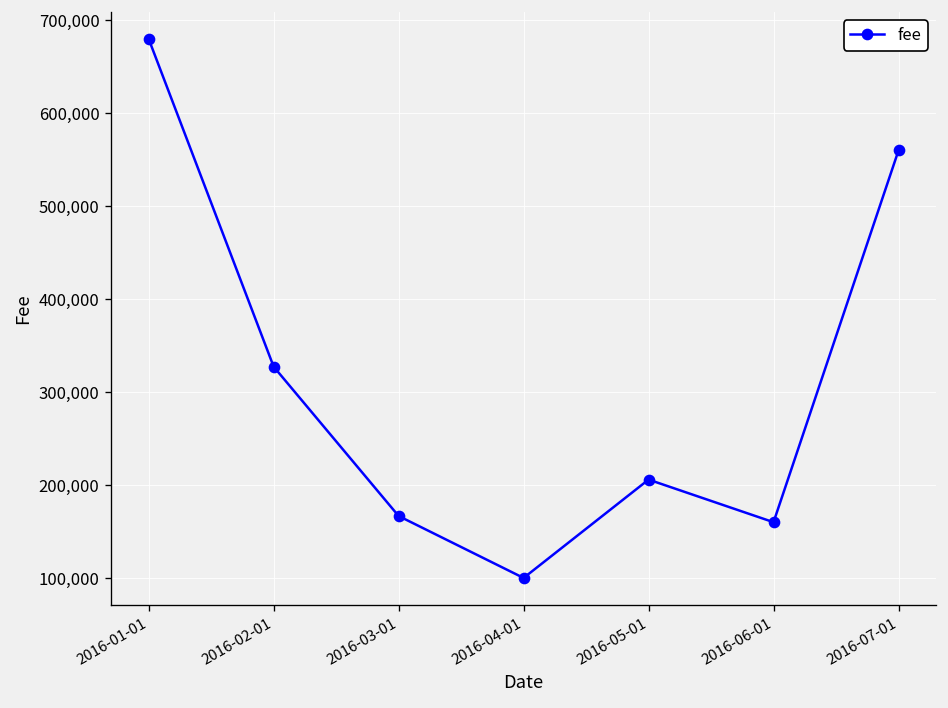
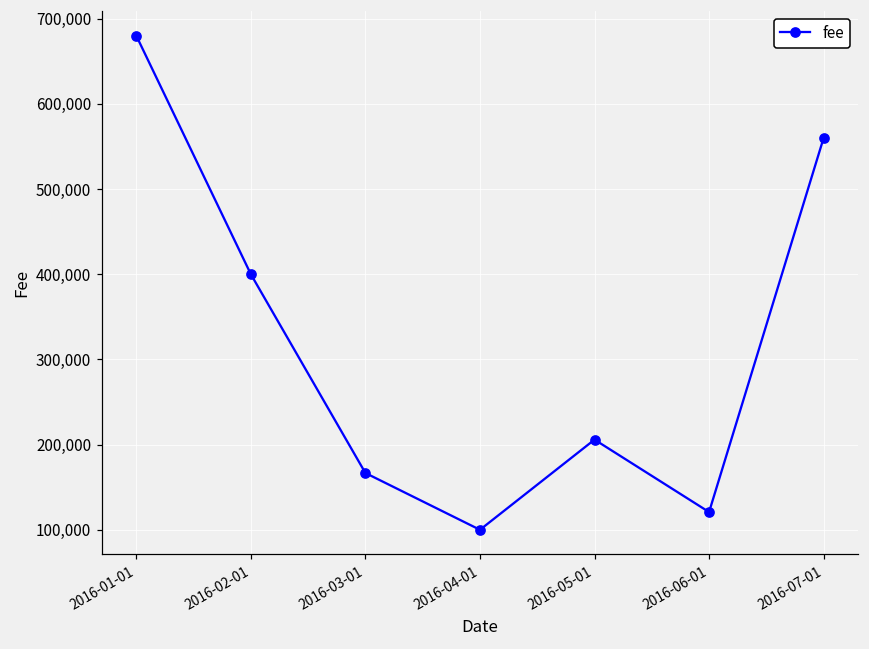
2016-02-01: 330,000 -> 400,000
2016-06-01: 160,000 -> 120,000
